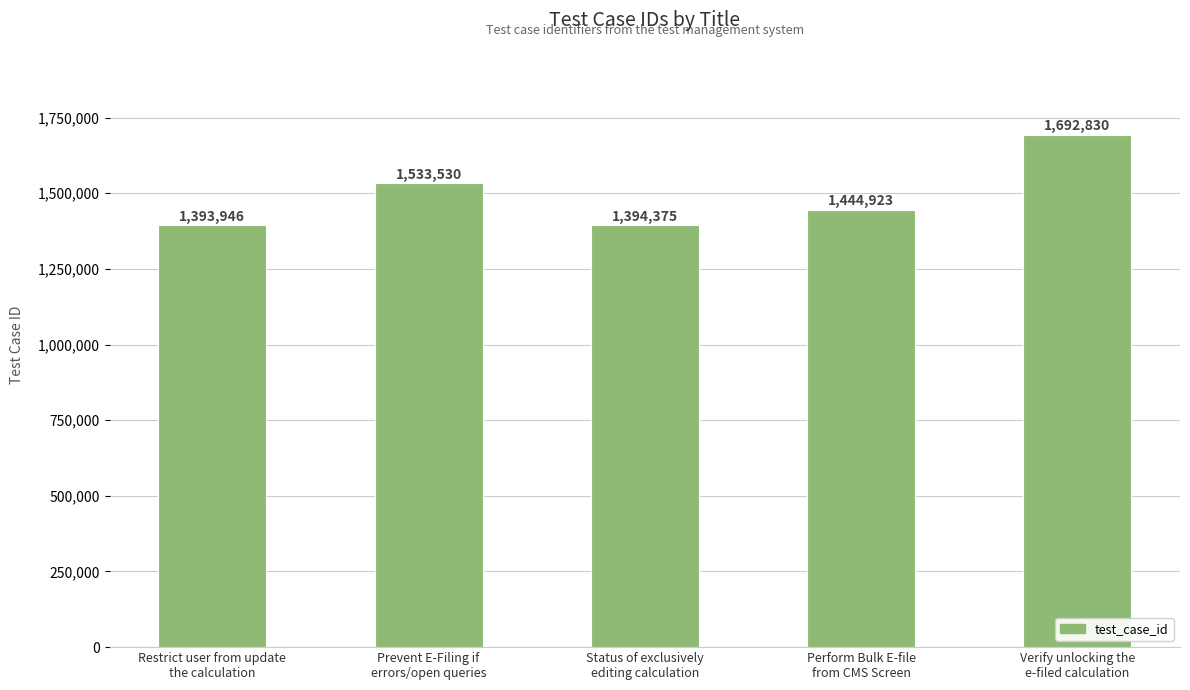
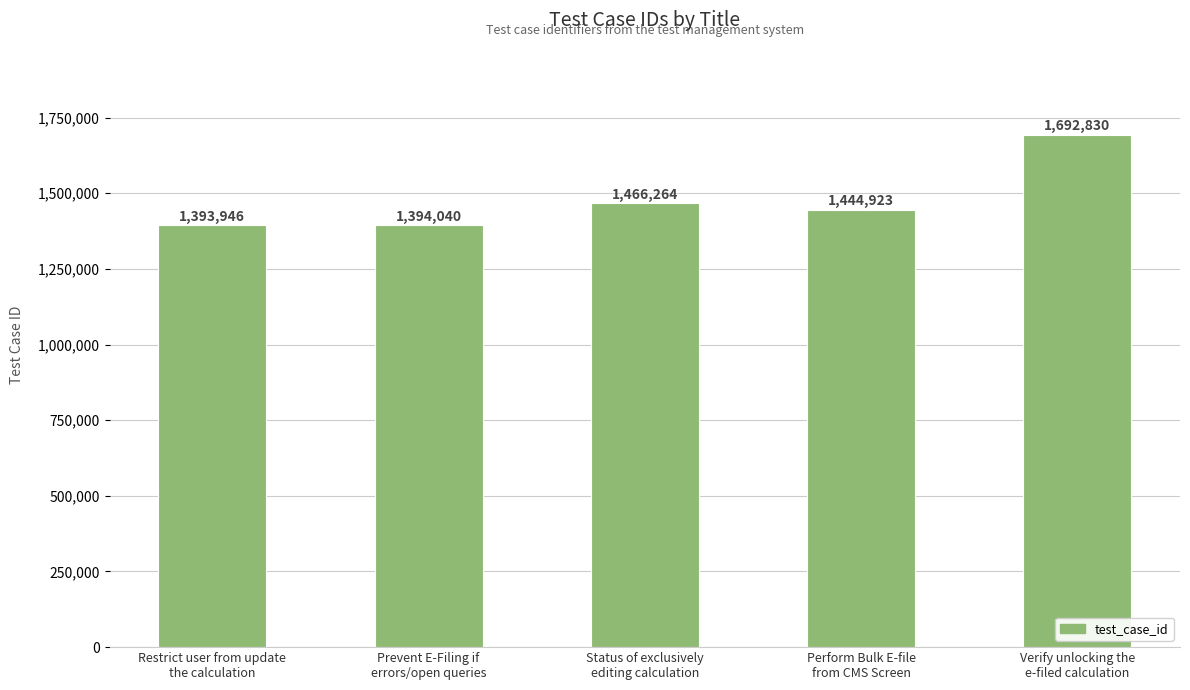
Prevent E-Filing if errors/open queries: 1,533,530 -> 1,394,040
Status of exclusively editing calculation: 1,394,375 -> 1,466,264
